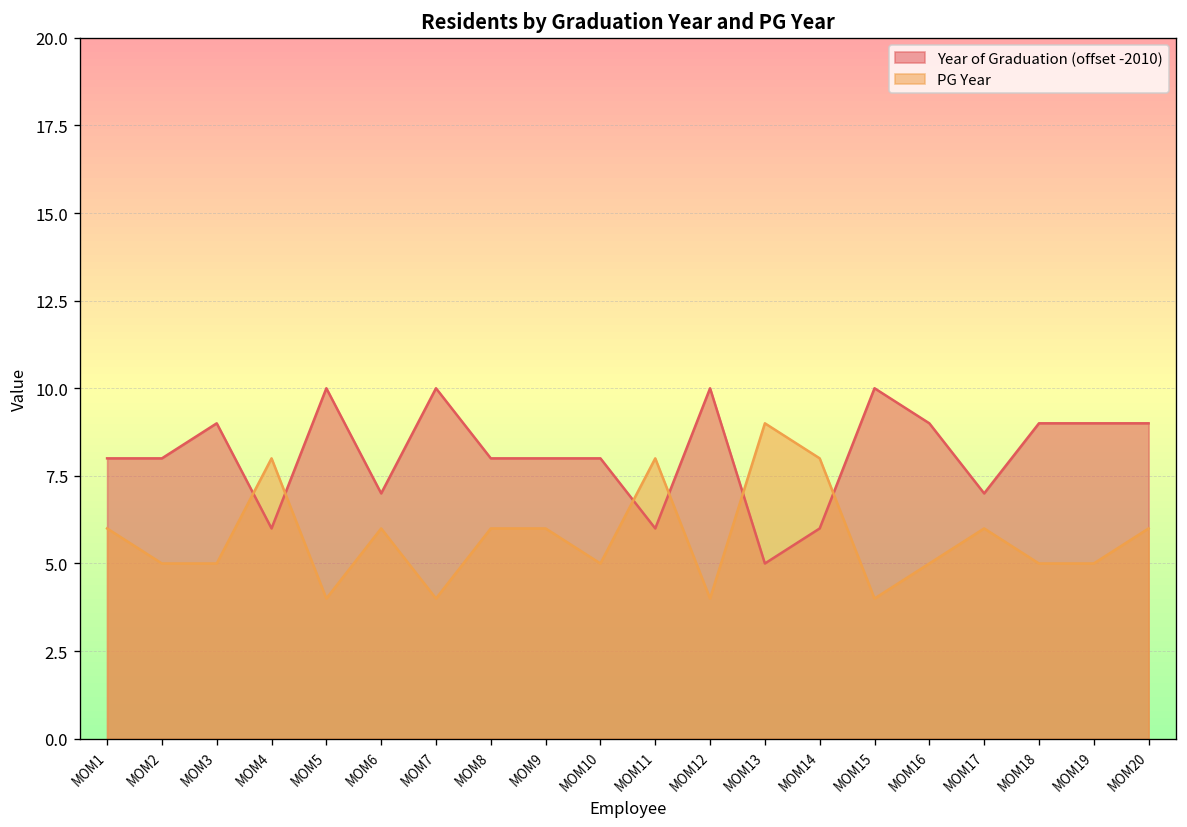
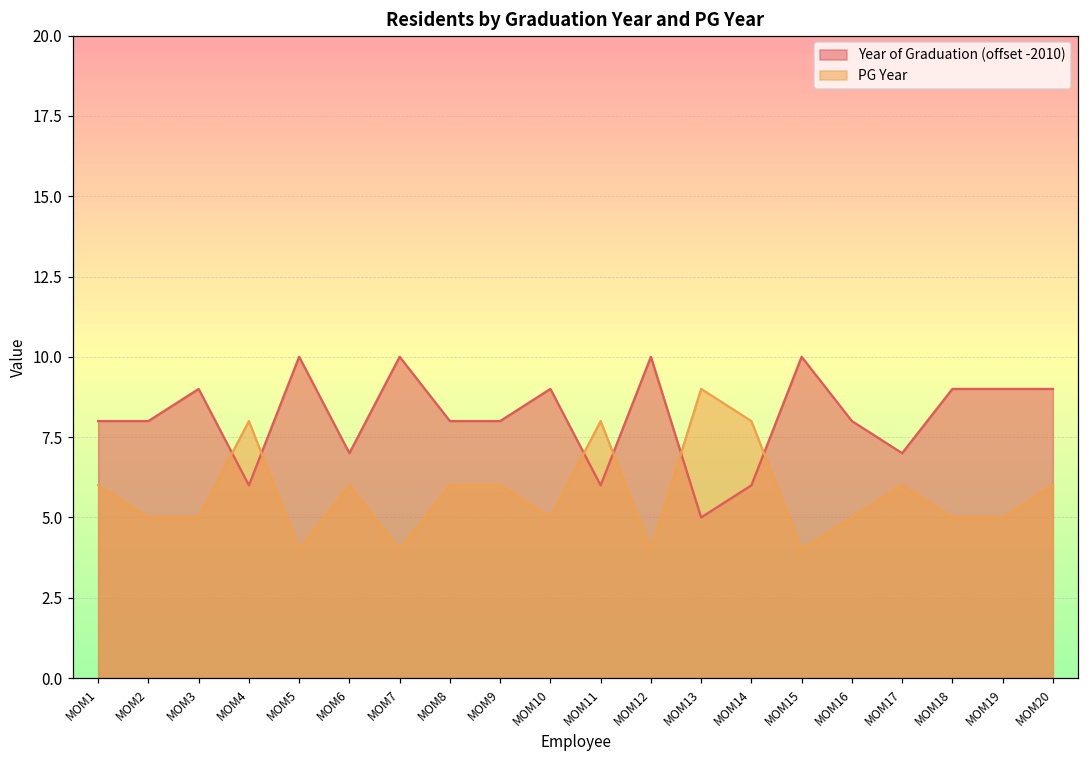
Year of Graduation (offset -2010), MOM10: 8.0 -> 9.0
Year of Graduation (offset -2010), MOM16: 9.0 -> 8.0
